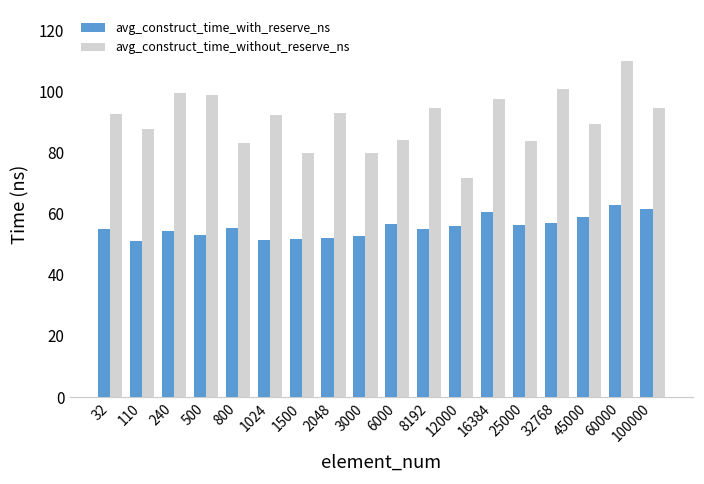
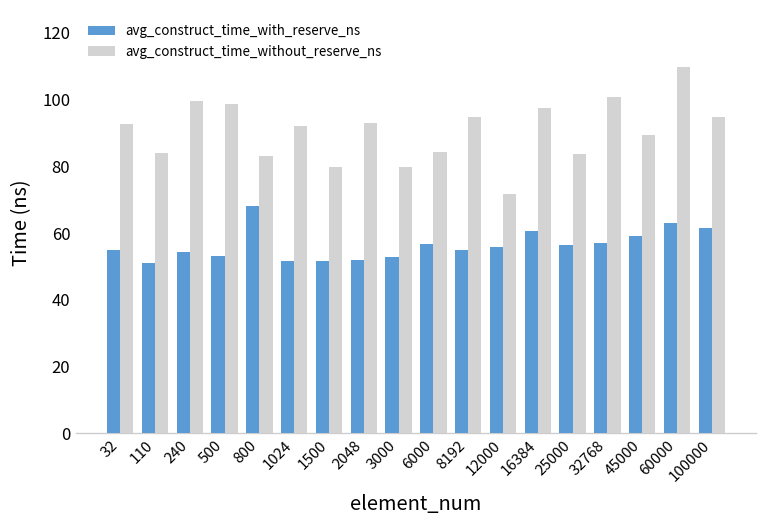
avg_construct_time_without_reserve_ns, 110: 88 -> 84
avg_construct_time_with_reserve_ns, 800: 55 -> 68
